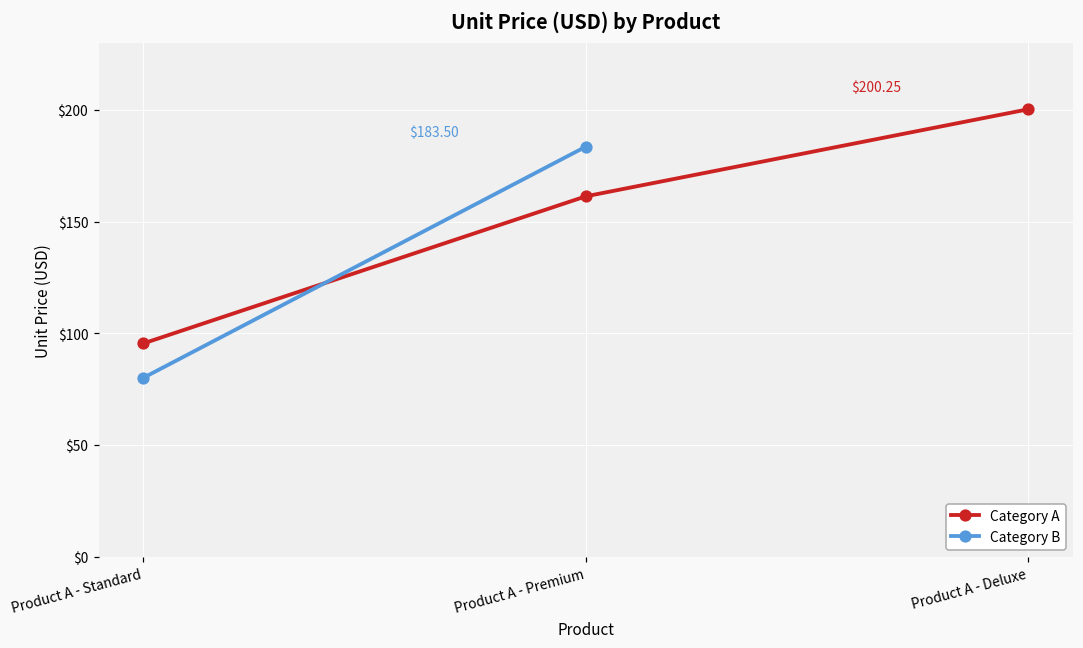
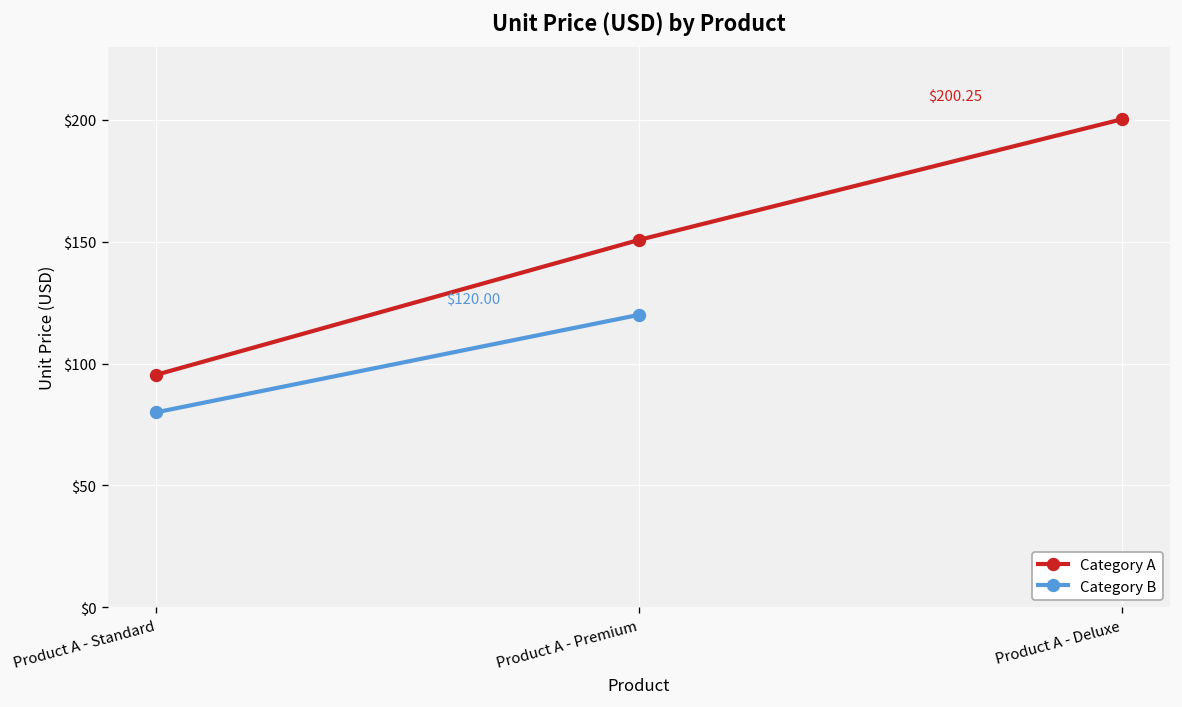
Category A, Product A - Premium: $161 -> $151
Category B, Product A - Premium: $183.50 -> $120.00
